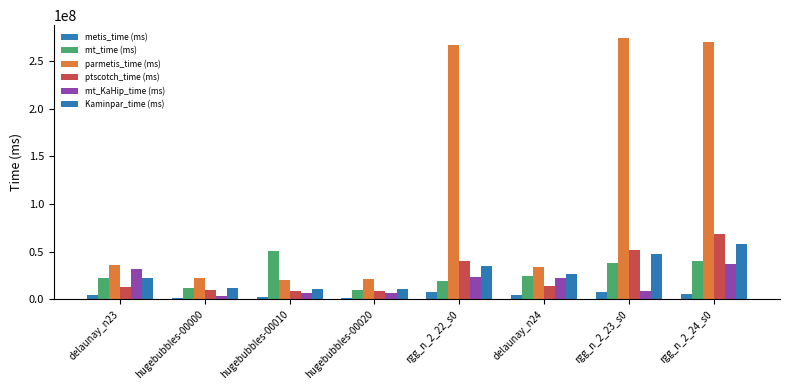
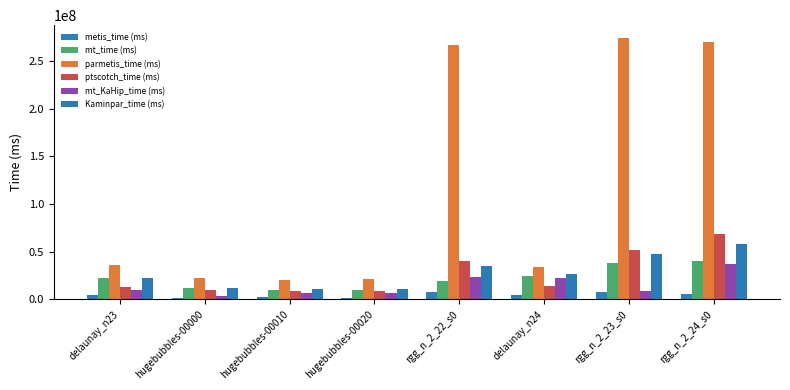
mt_KaHip_time (ms), delaunay_n23: 30000000 -> 10000000
mt_time (ms), hugebubbles-00010: 50000000 -> 10000000
